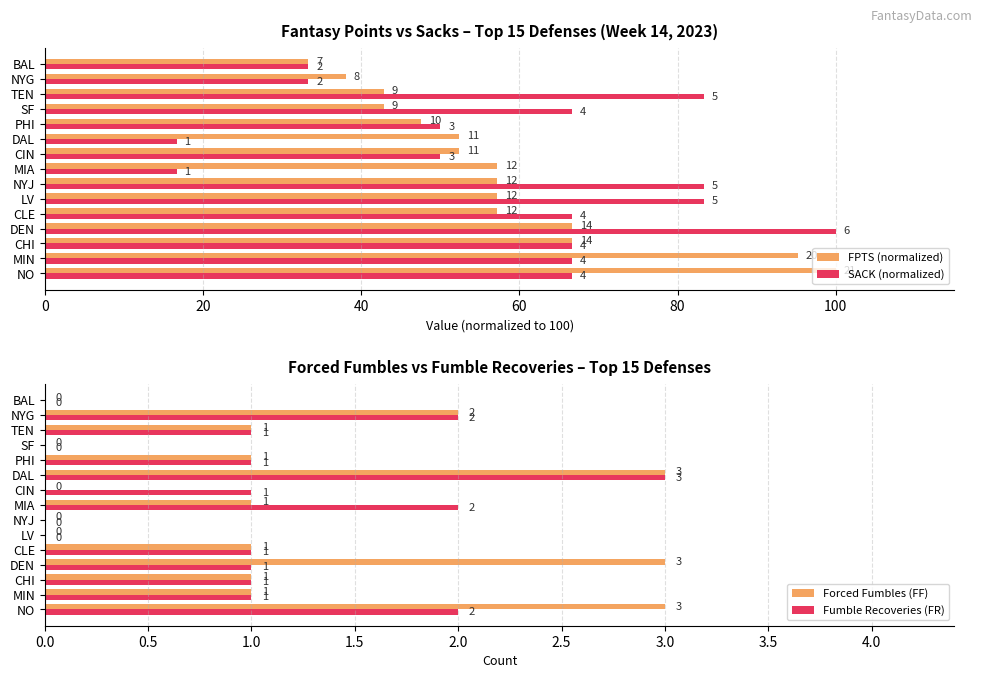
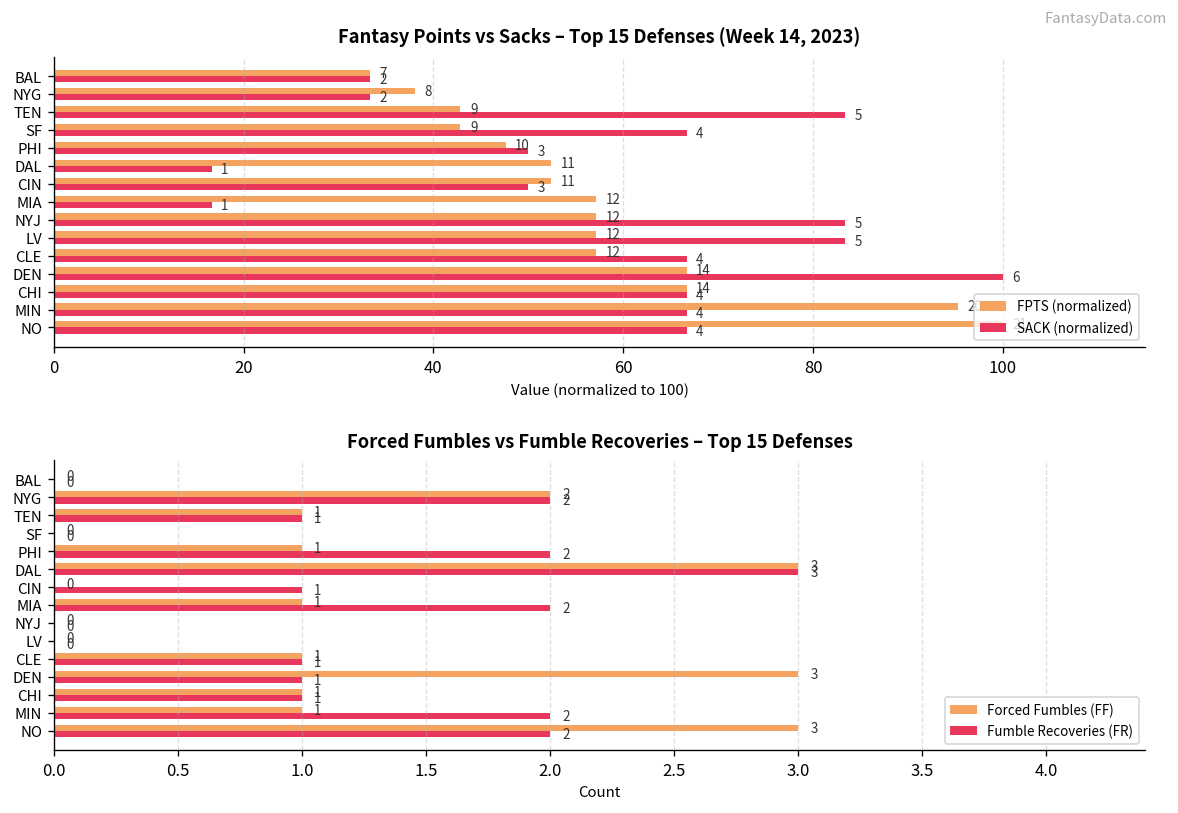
Forced Fumbles vs Fumble Recoveries – Top 15 Defenses, Fumble Recoveries (FR), PHI: 1 -> 2
Forced Fumbles vs Fumble Recoveries – Top 15 Defenses, Fumble Recoveries (FR), MIN: 1 -> 2
